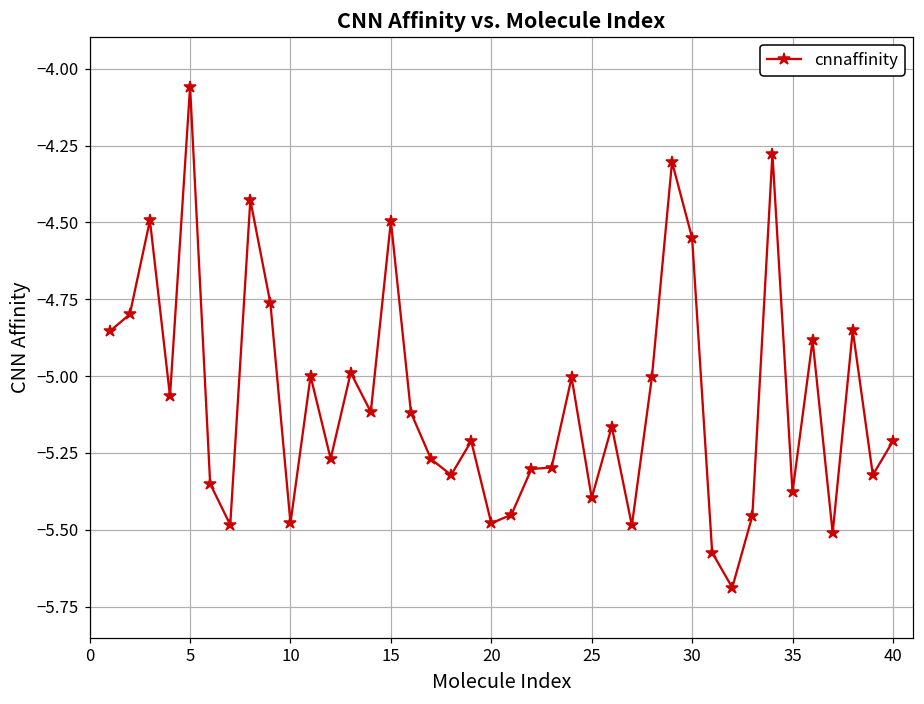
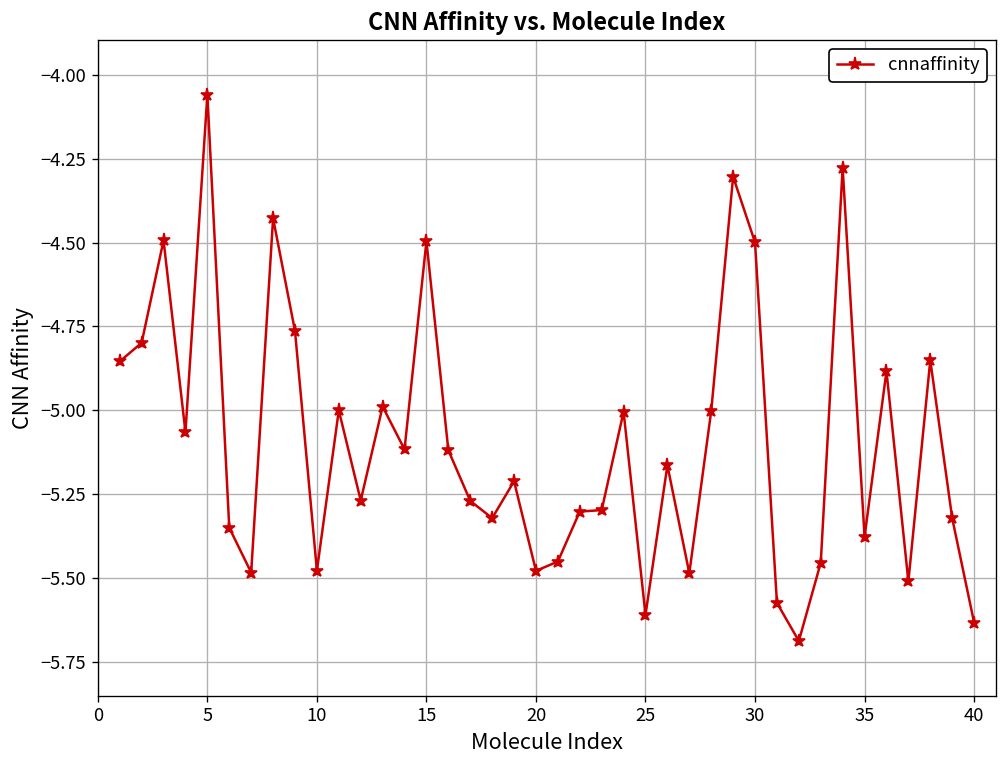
25: -5.40 -> -5.61
30: -4.55 -> -4.50
40: -5.21 -> -5.63
